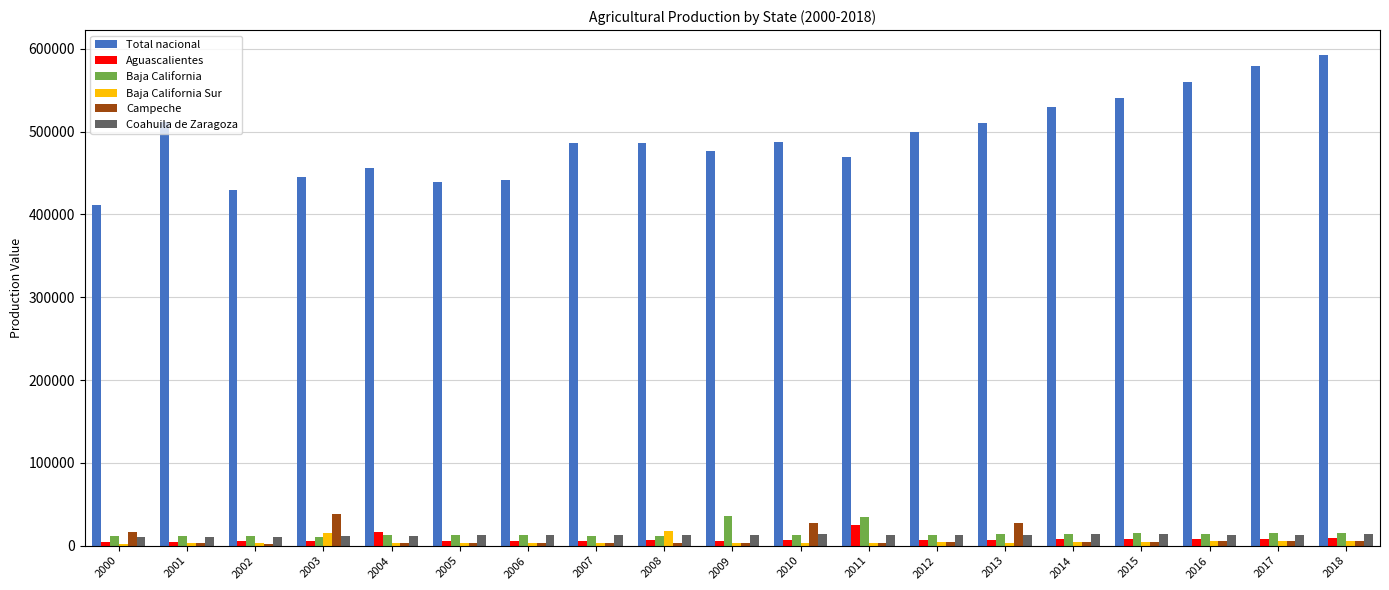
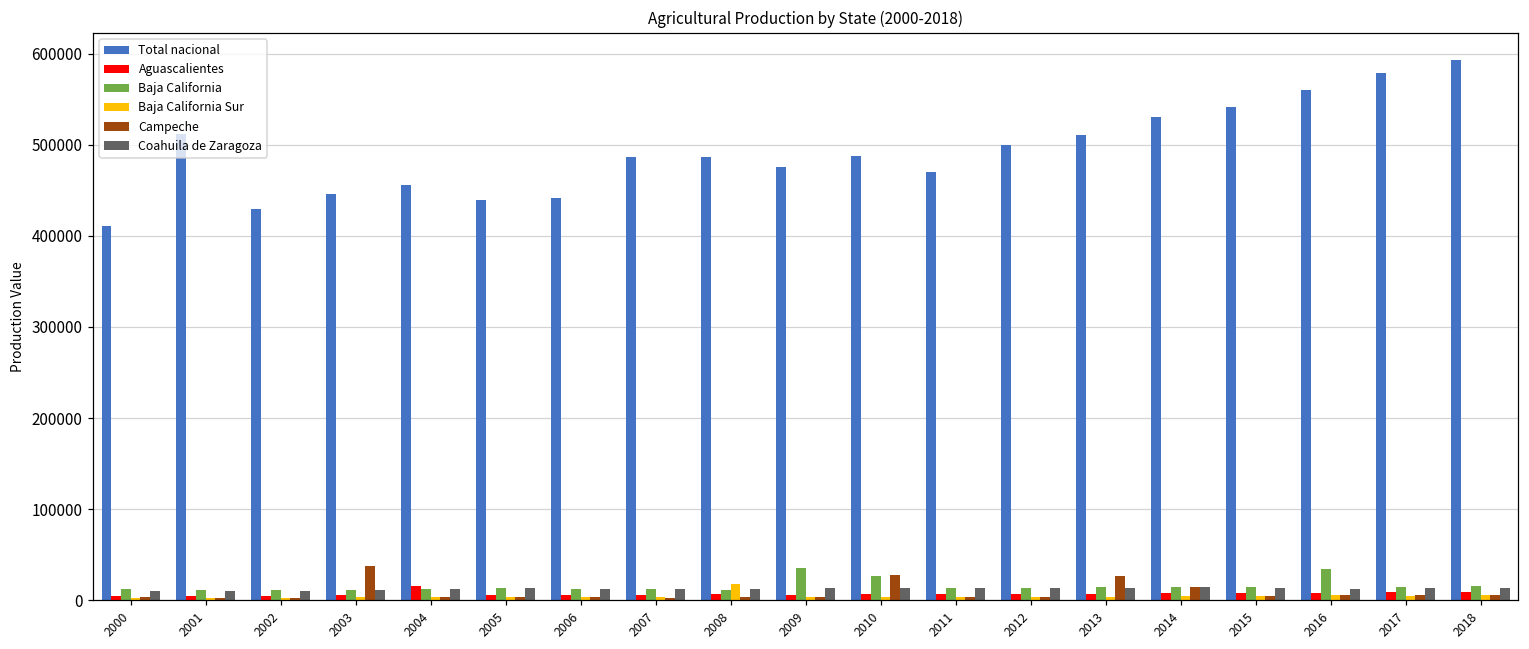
Campeche, 2000: 20000 -> 0
Baja California Sur, 2003: 20000 -> 0
Baja California, 2010: 10000 -> 30000
Aguascalientes, 2011: 20000 -> 10000
Baja California, 2011: 40000 -> 10000
Campeche, 2014: 0 -> 10000
Baja California, 2016: 10000 -> 30000
